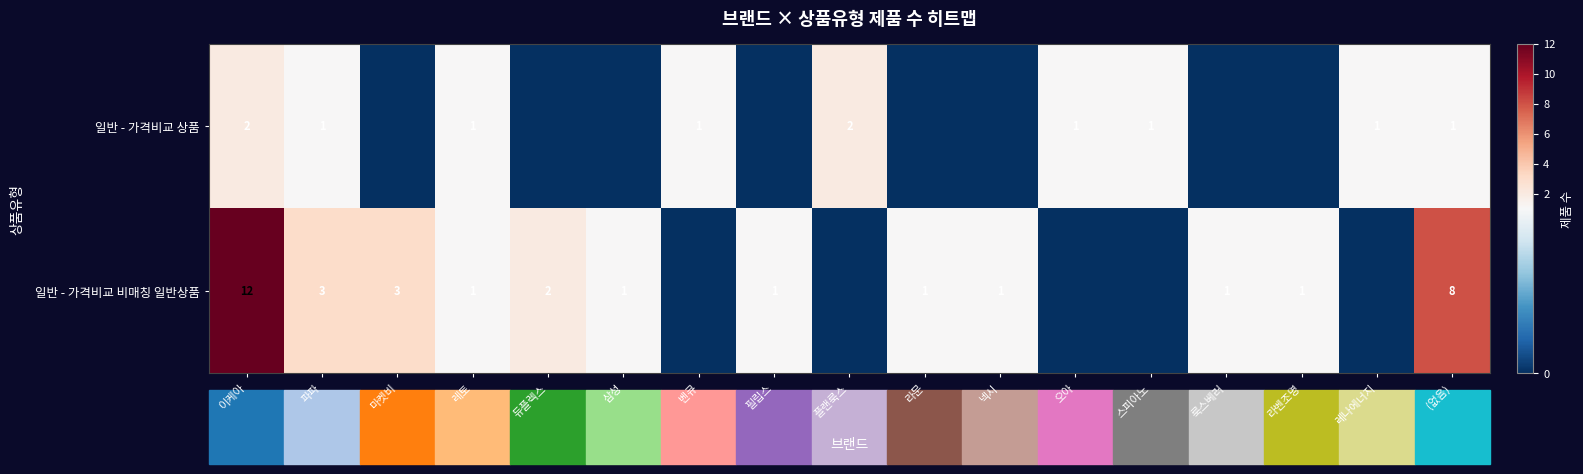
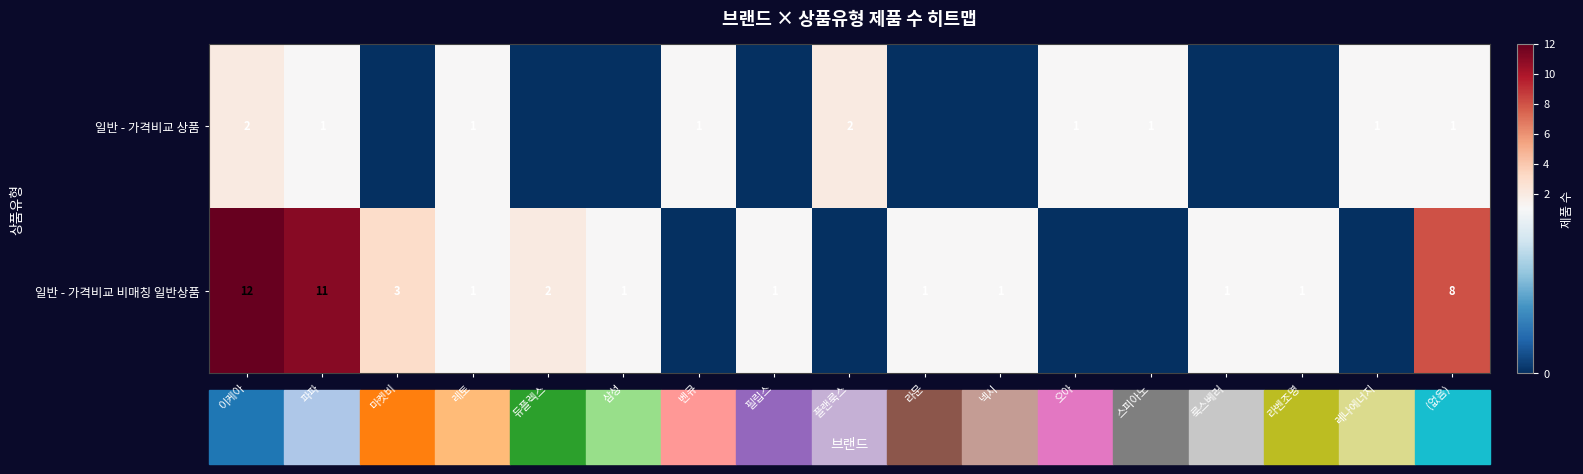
일반 - 가격비교 비매칭 일반상품, 파파: 3 -> 11
